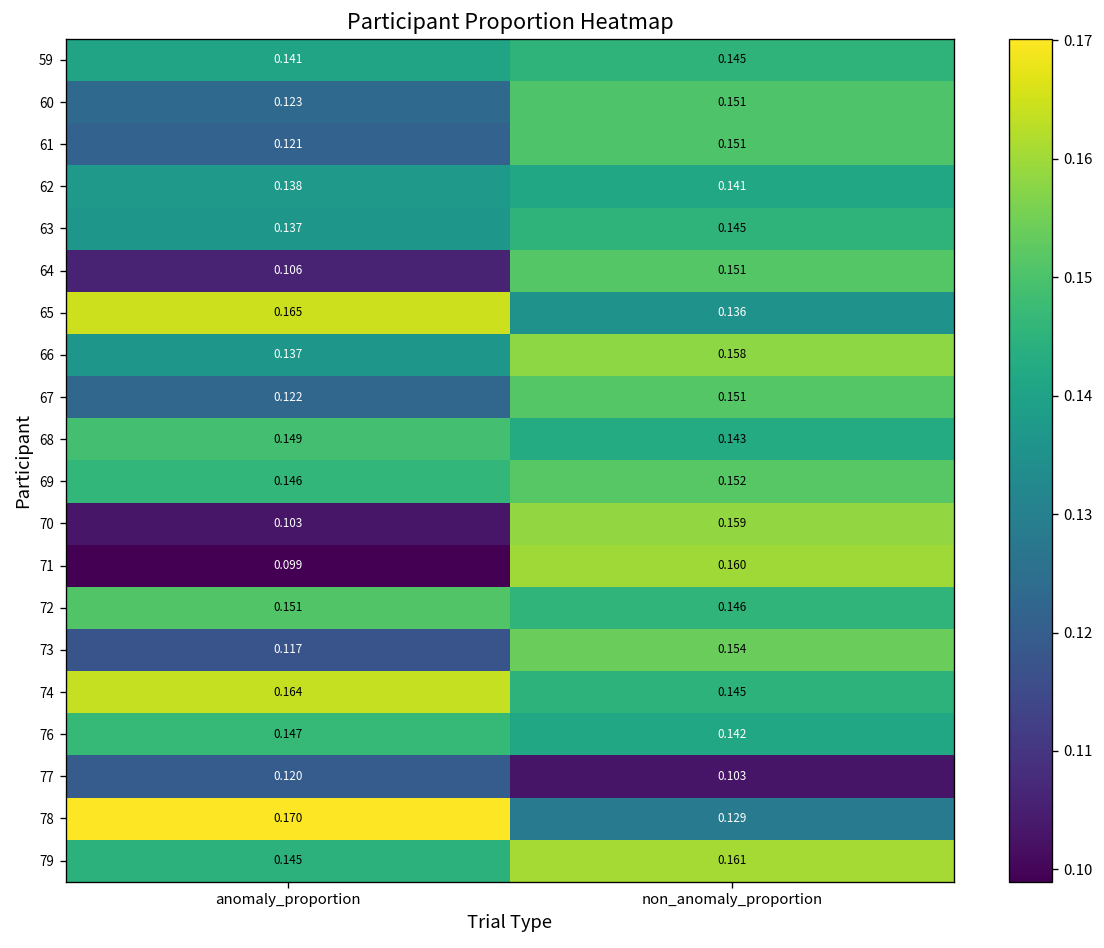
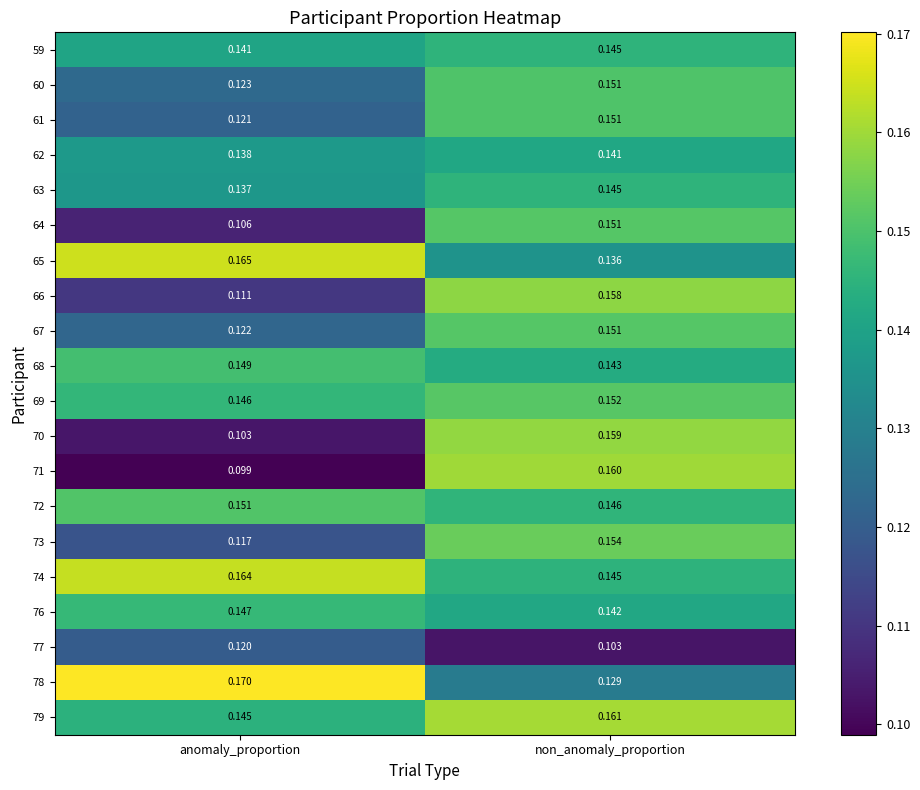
66, anomaly_proportion: 0.137 -> 0.111
